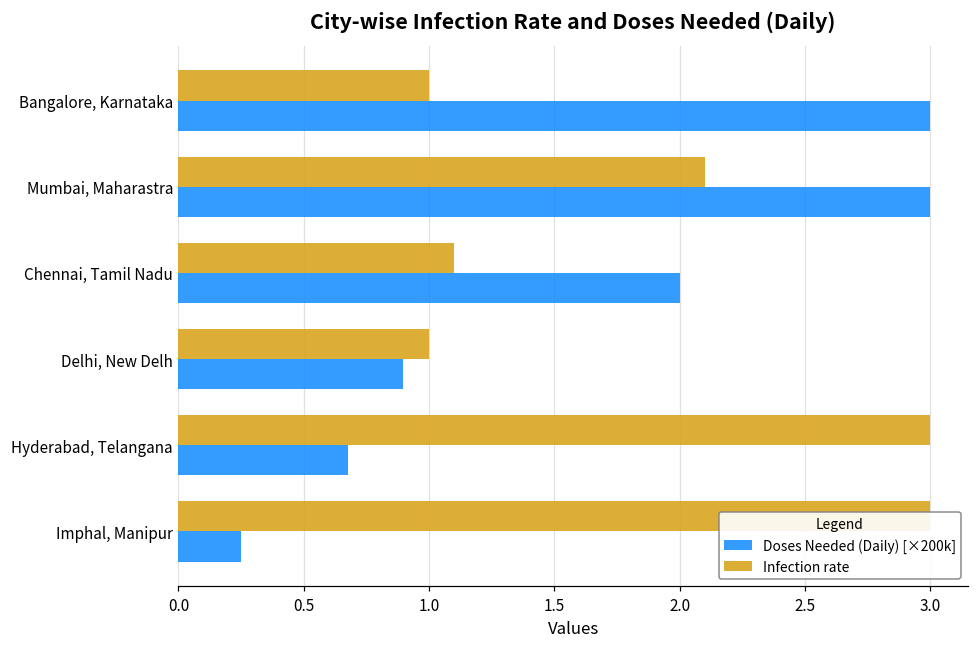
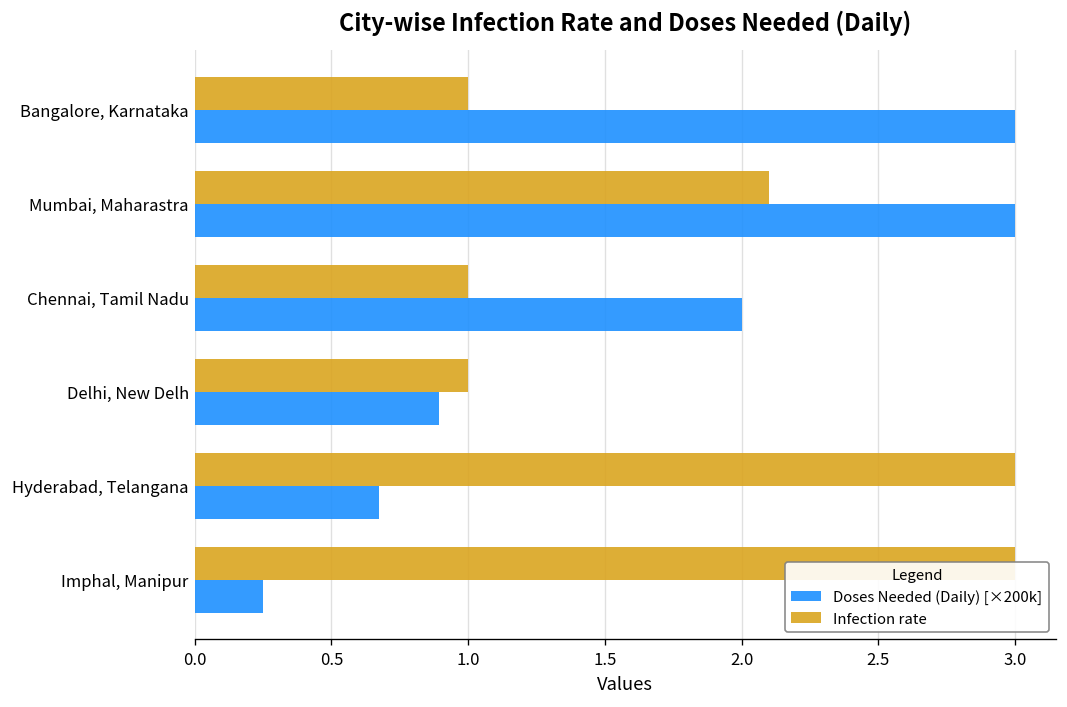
Infection rate, Chennai, Tamil Nadu: 1.1 -> 1.0
